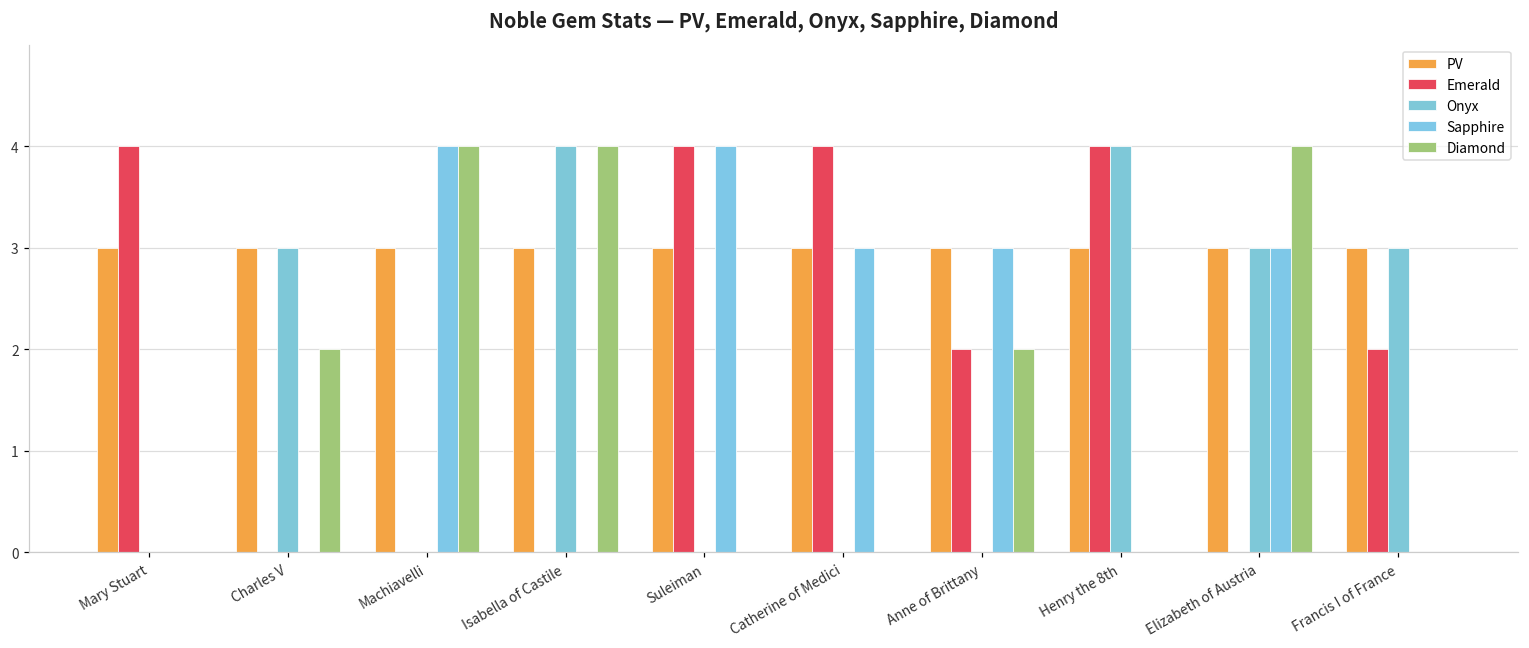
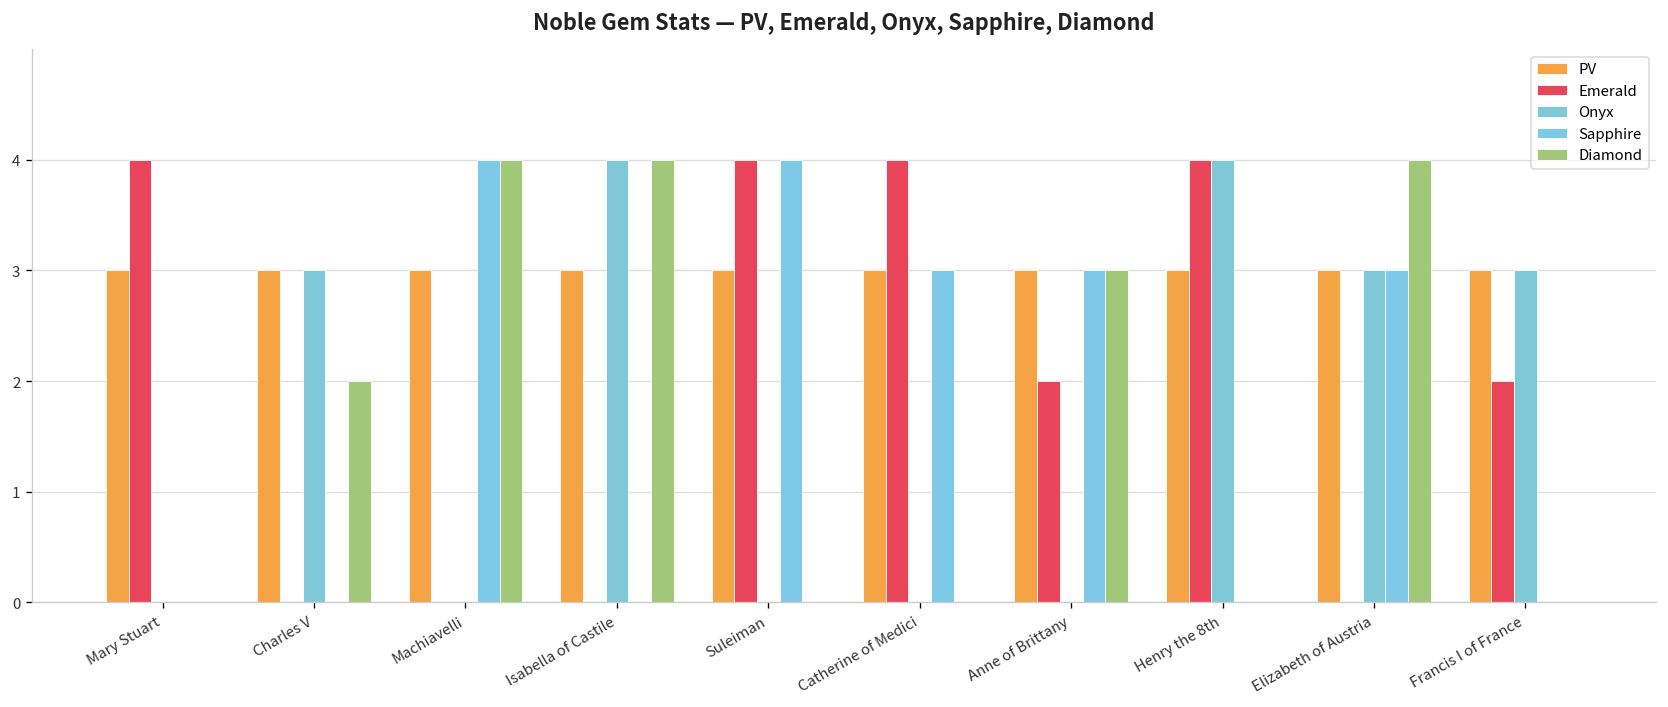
Diamond, Anne of Brittany: 2 -> 3
